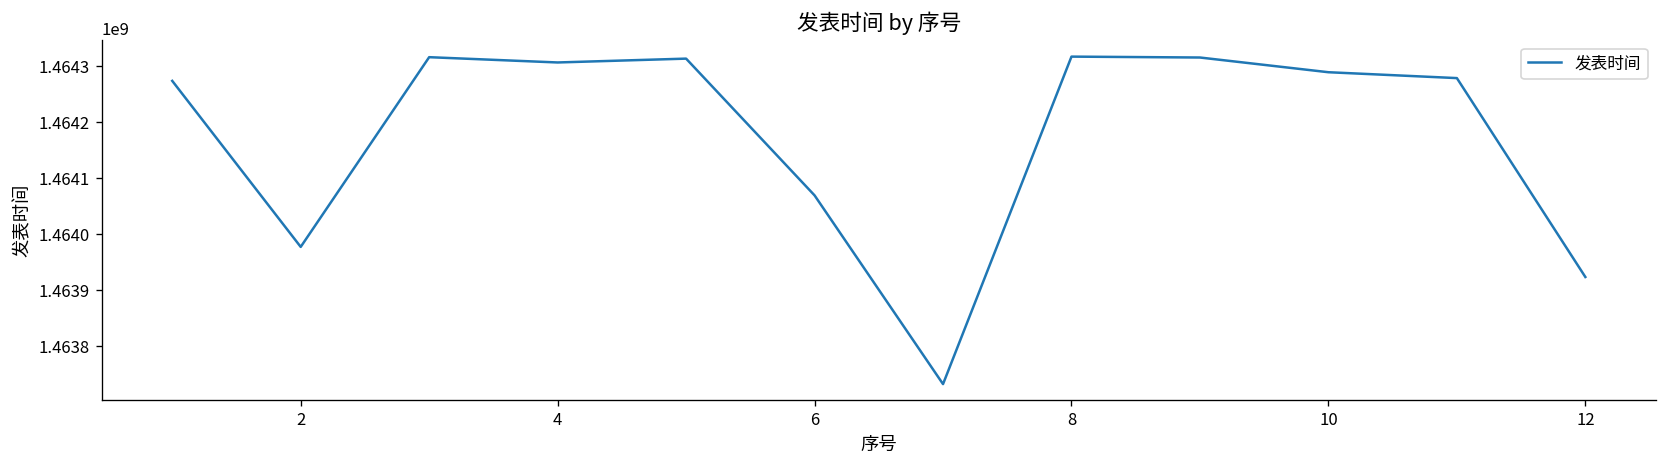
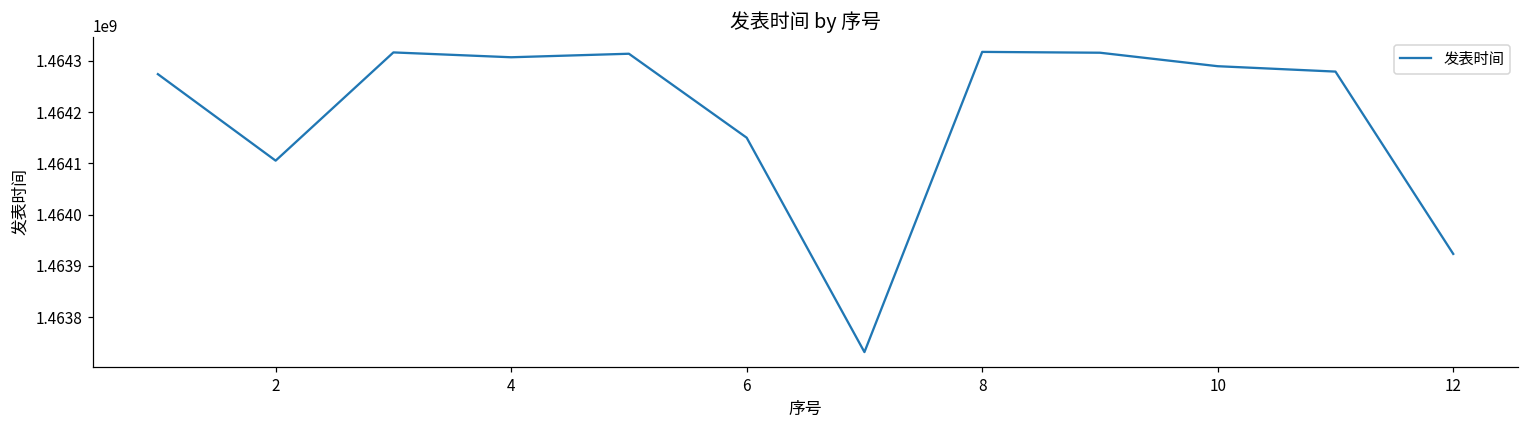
2: 1463980000 -> 1464110000
6: 1464070000 -> 1464150000
